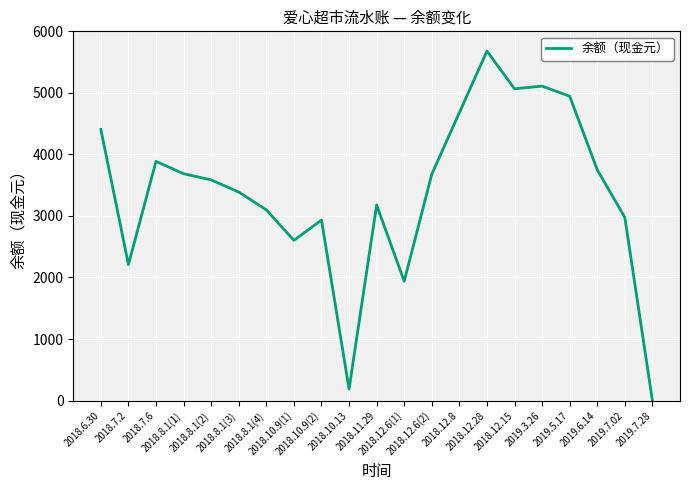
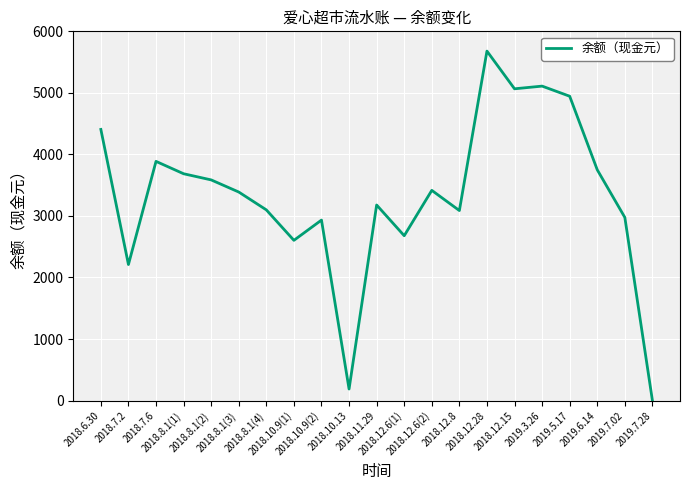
2018.12.6(1): 1900 -> 2700
2018.12.6(2): 3700 -> 3400
2018.12.8: 4700 -> 3100
